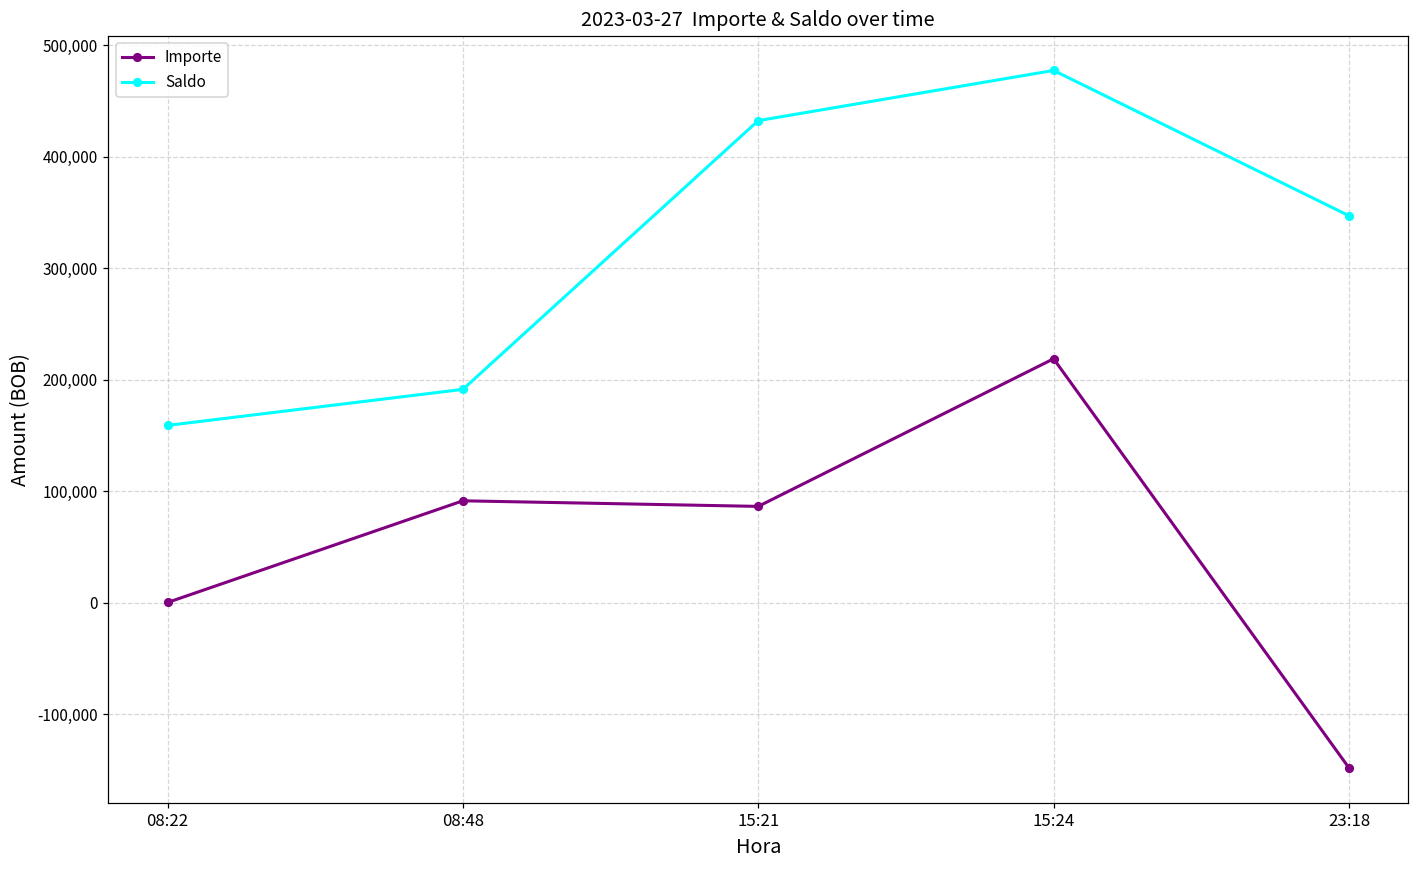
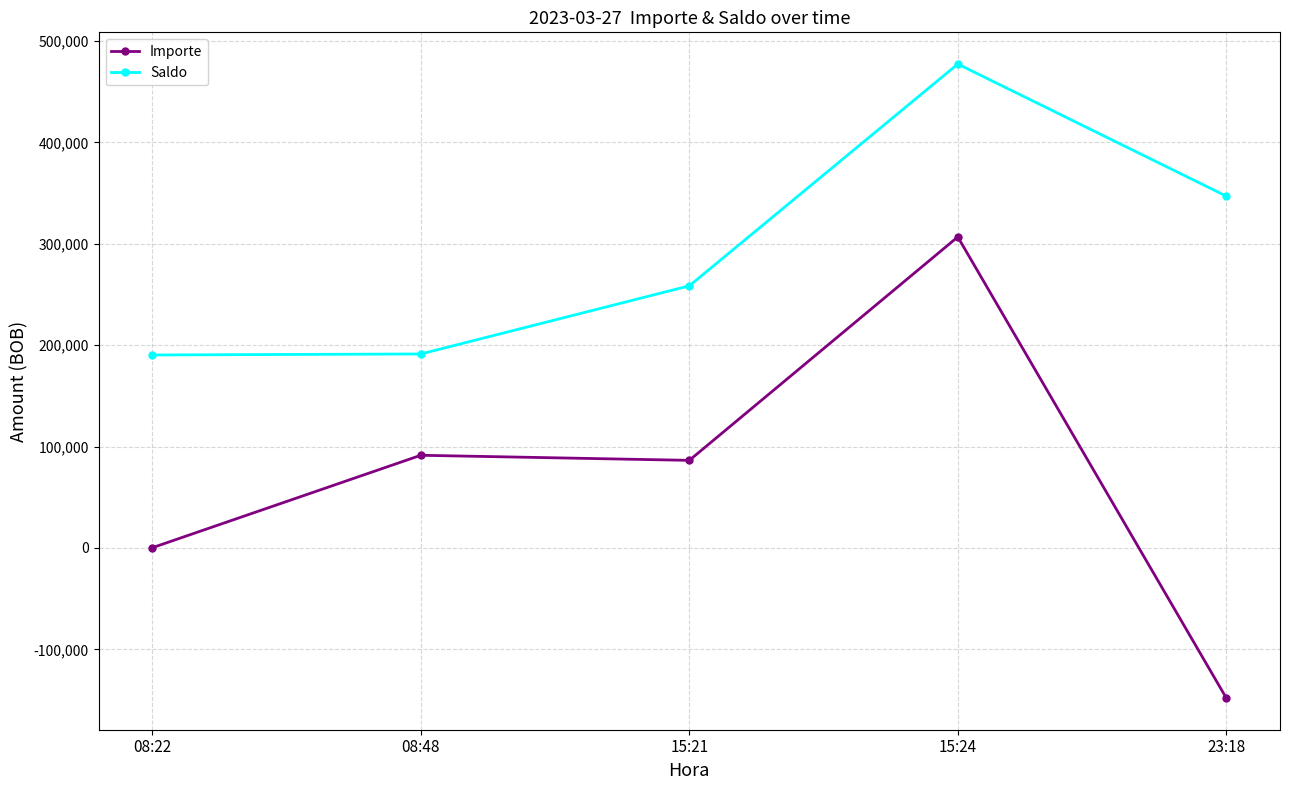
Saldo, 08:22: 159,000 -> 190,000
Saldo, 15:21: 432,000 -> 259,000
Importe, 15:24: 219,000 -> 307,000
